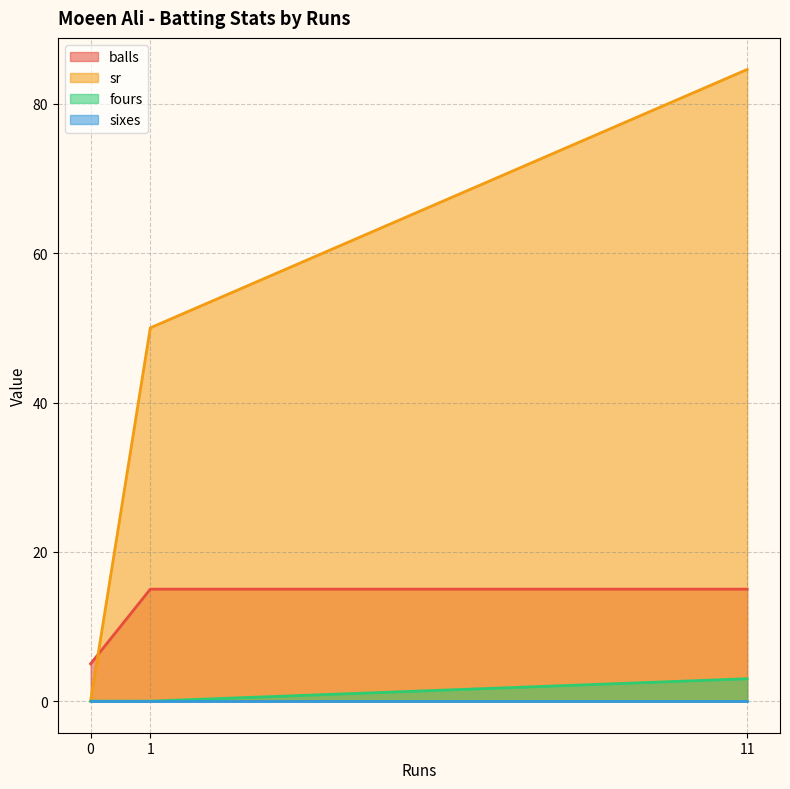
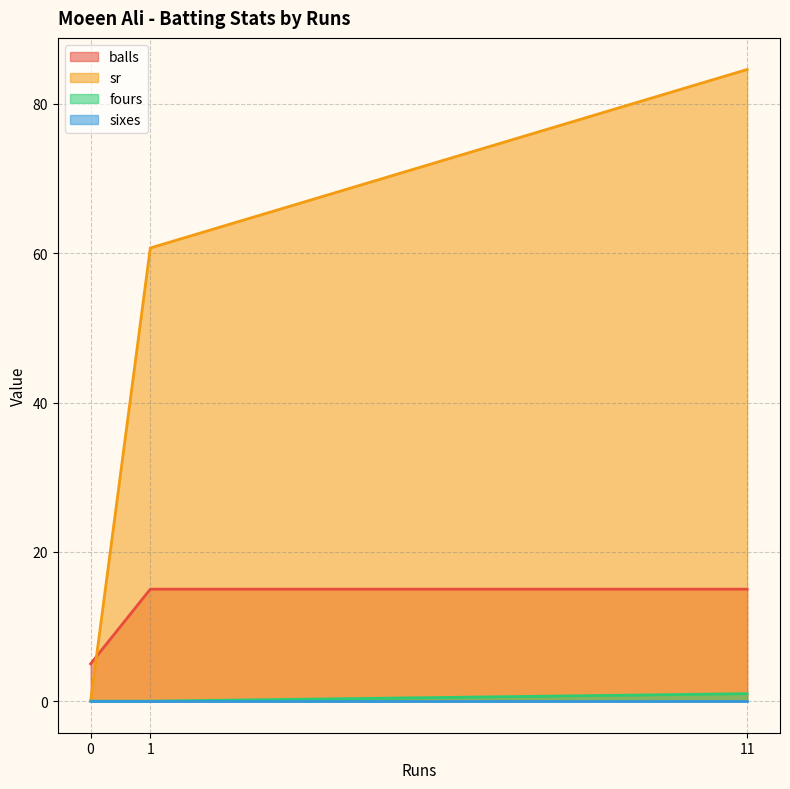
sr, 1: 50 -> 61
fours, 11: 3 -> 1
